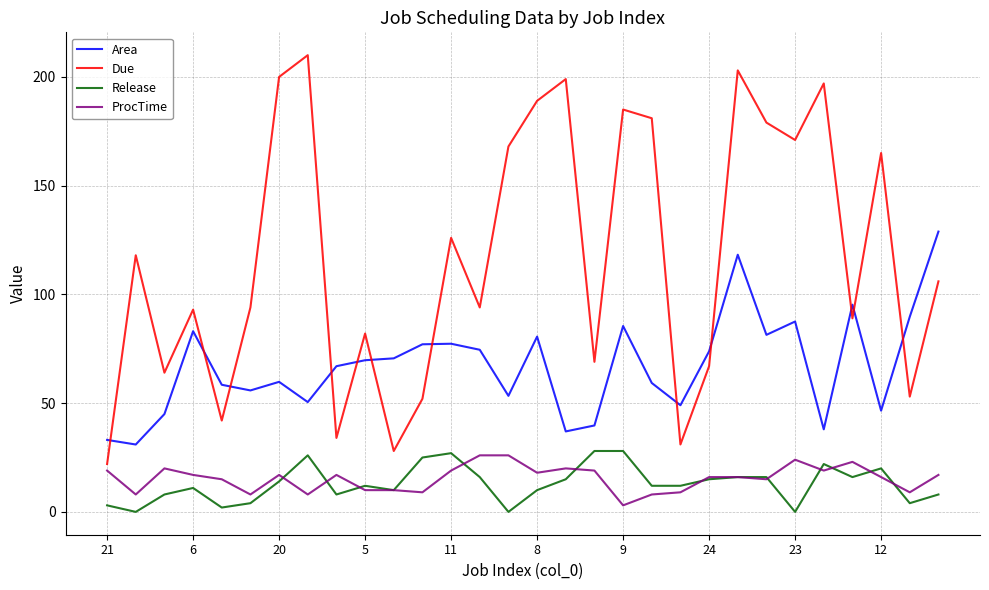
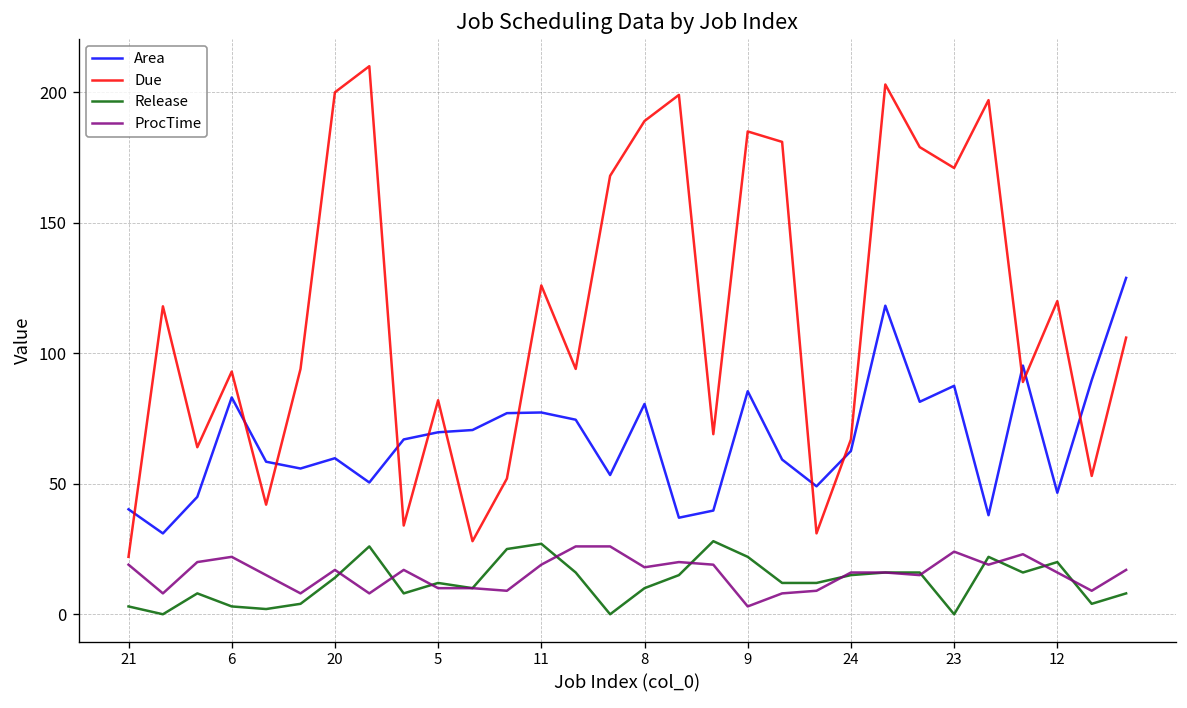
Area, 21: 33 -> 40
Release, 6: 11 -> 3
ProcTime, 6: 17 -> 22
Release, 9: 28 -> 22
Area, 24: 74 -> 63
Due, 12: 165 -> 120
